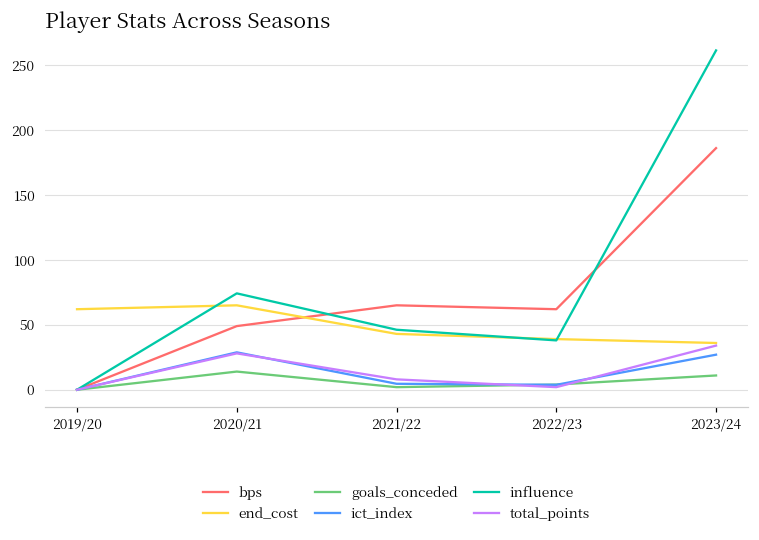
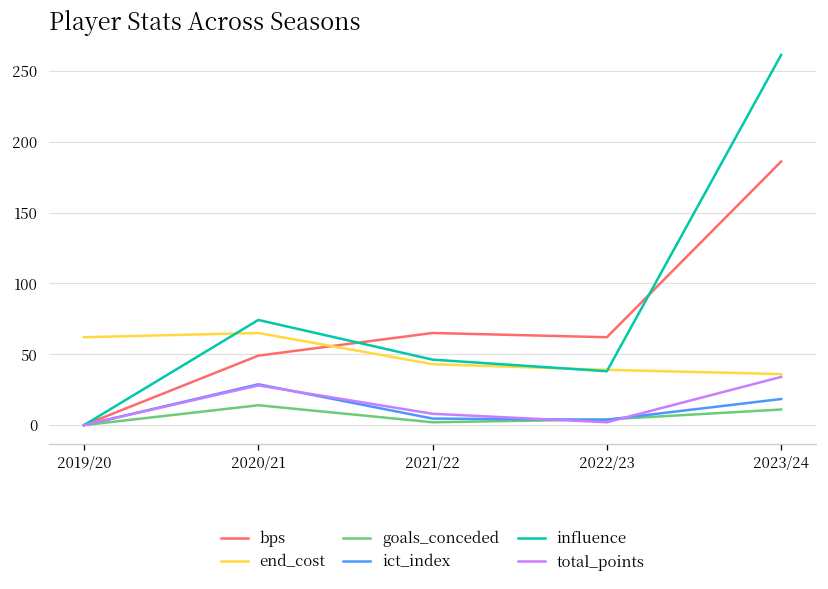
ict_index, 2023/24: 27 -> 18
